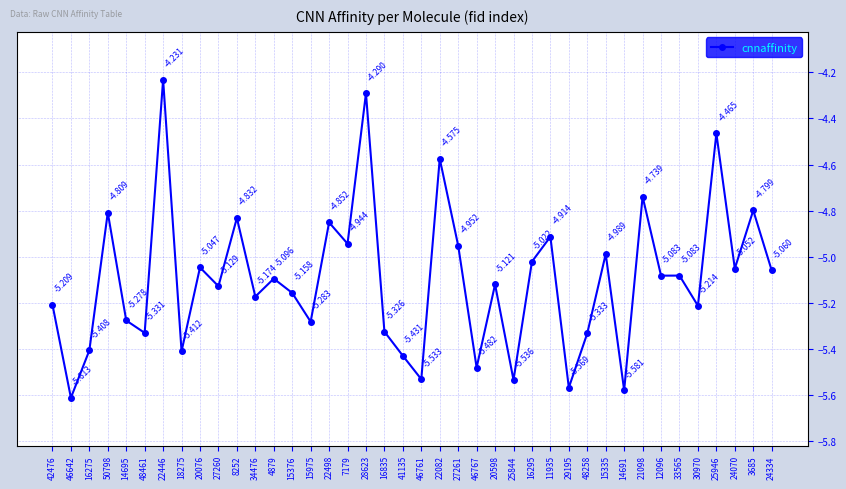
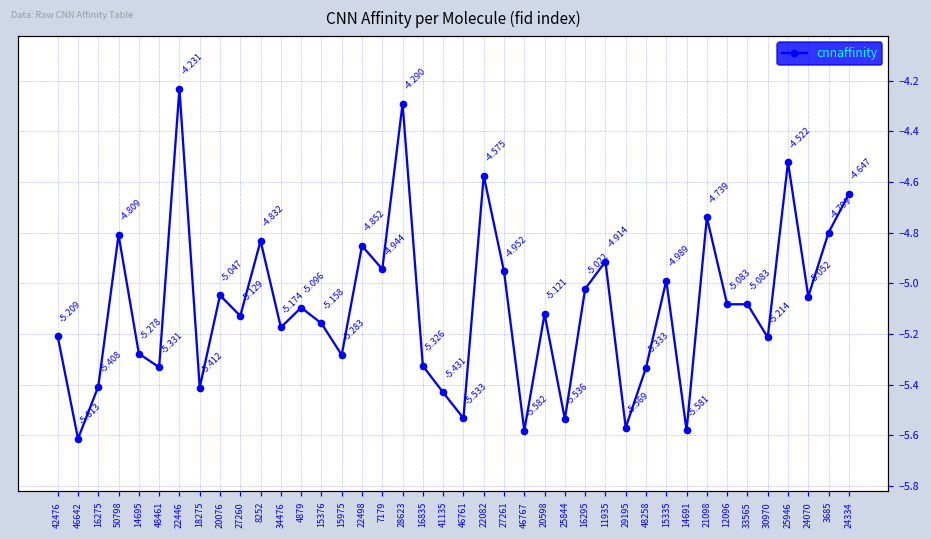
46767: -5.482 -> -5.582
25946: -4.465 -> -4.522
24334: -5.060 -> -4.647
